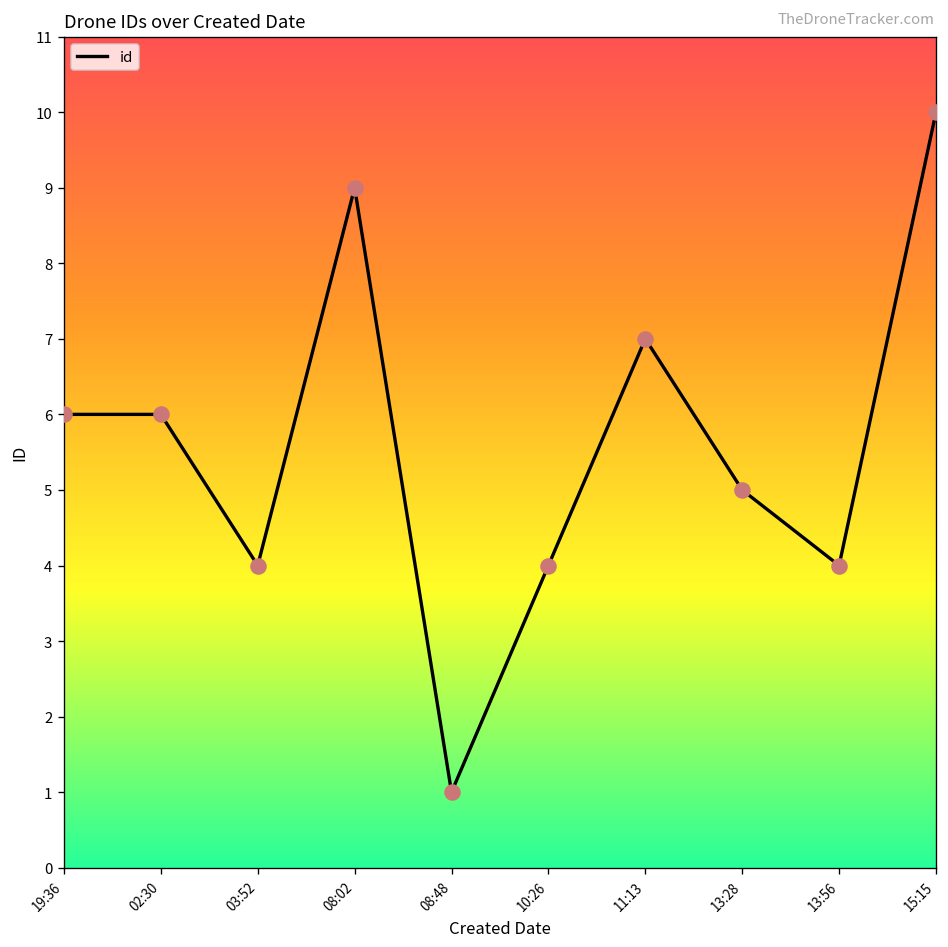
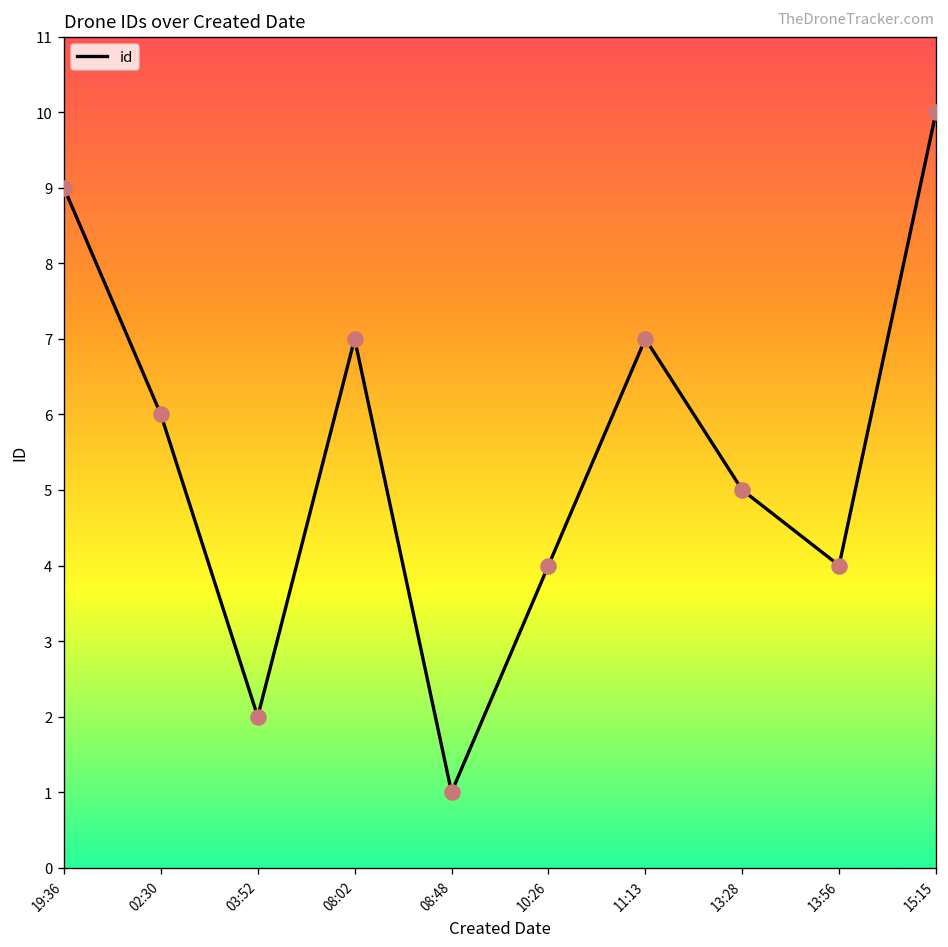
19:36: 6 -> 9
03:52: 4 -> 2
08:02: 9 -> 7
